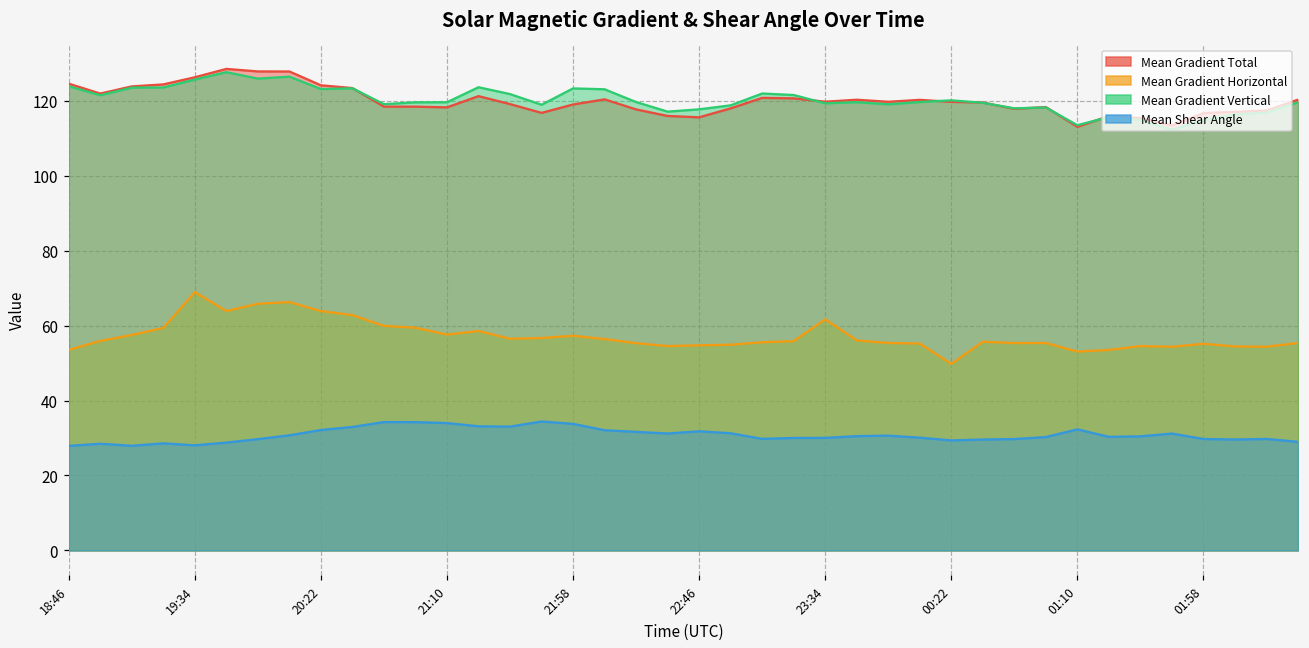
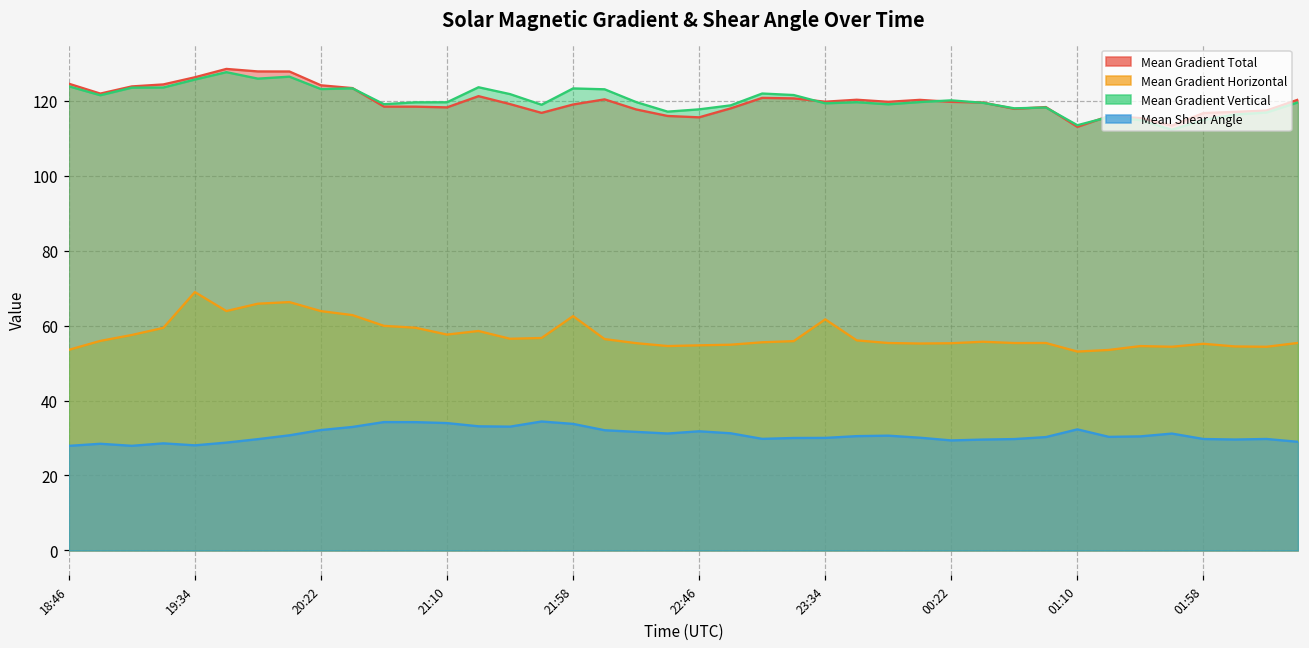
Mean Gradient Horizontal, 21:58: 57 -> 63
Mean Gradient Horizontal, 00:22: 50 -> 55
